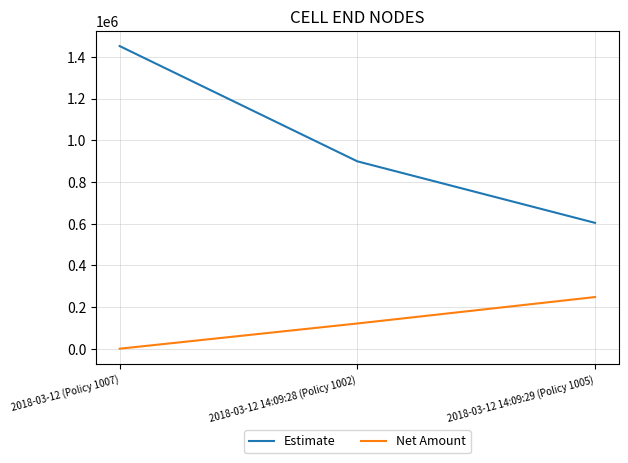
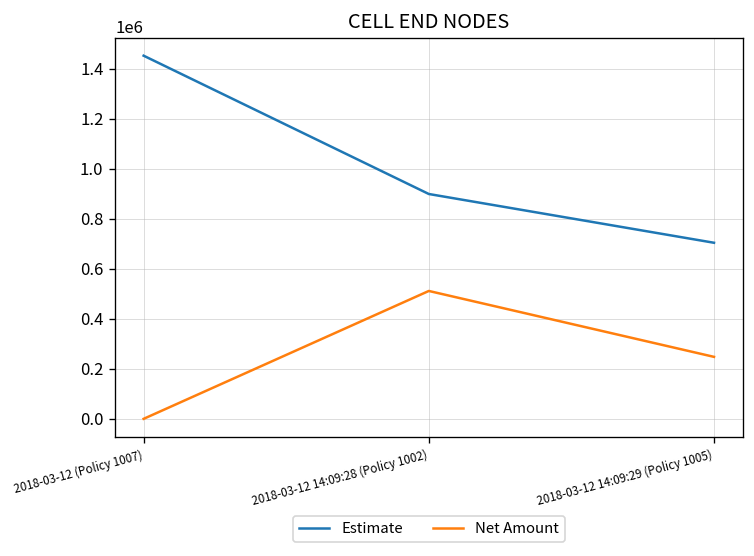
Net Amount, 2018-03-12 14:09:28 (Policy 1002): 120000 -> 510000
Estimate, 2018-03-12 14:09:29 (Policy 1005): 600000 -> 700000
